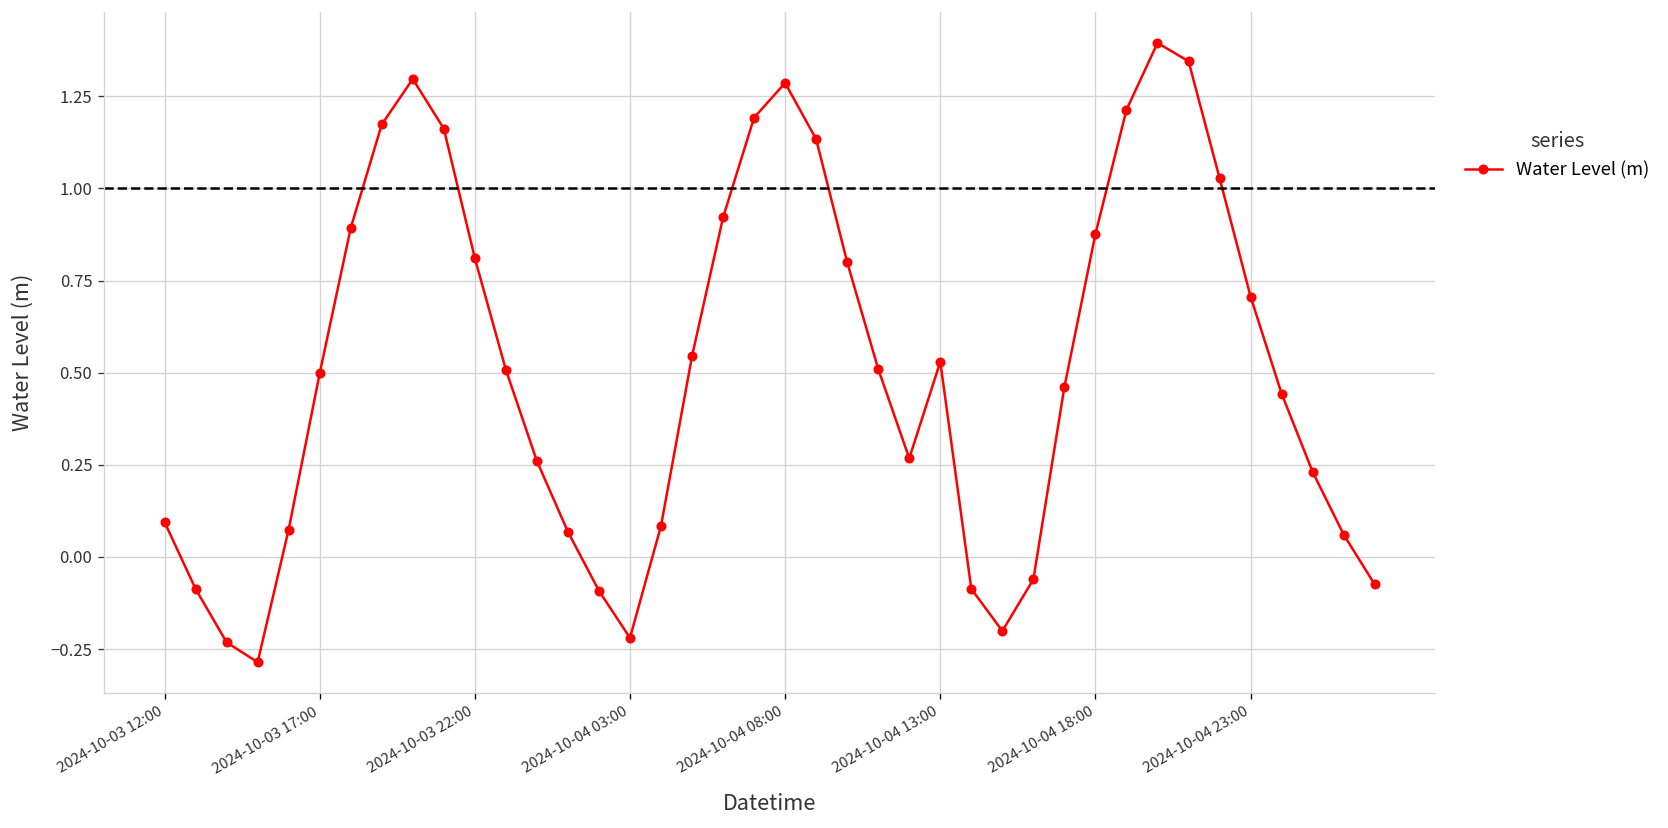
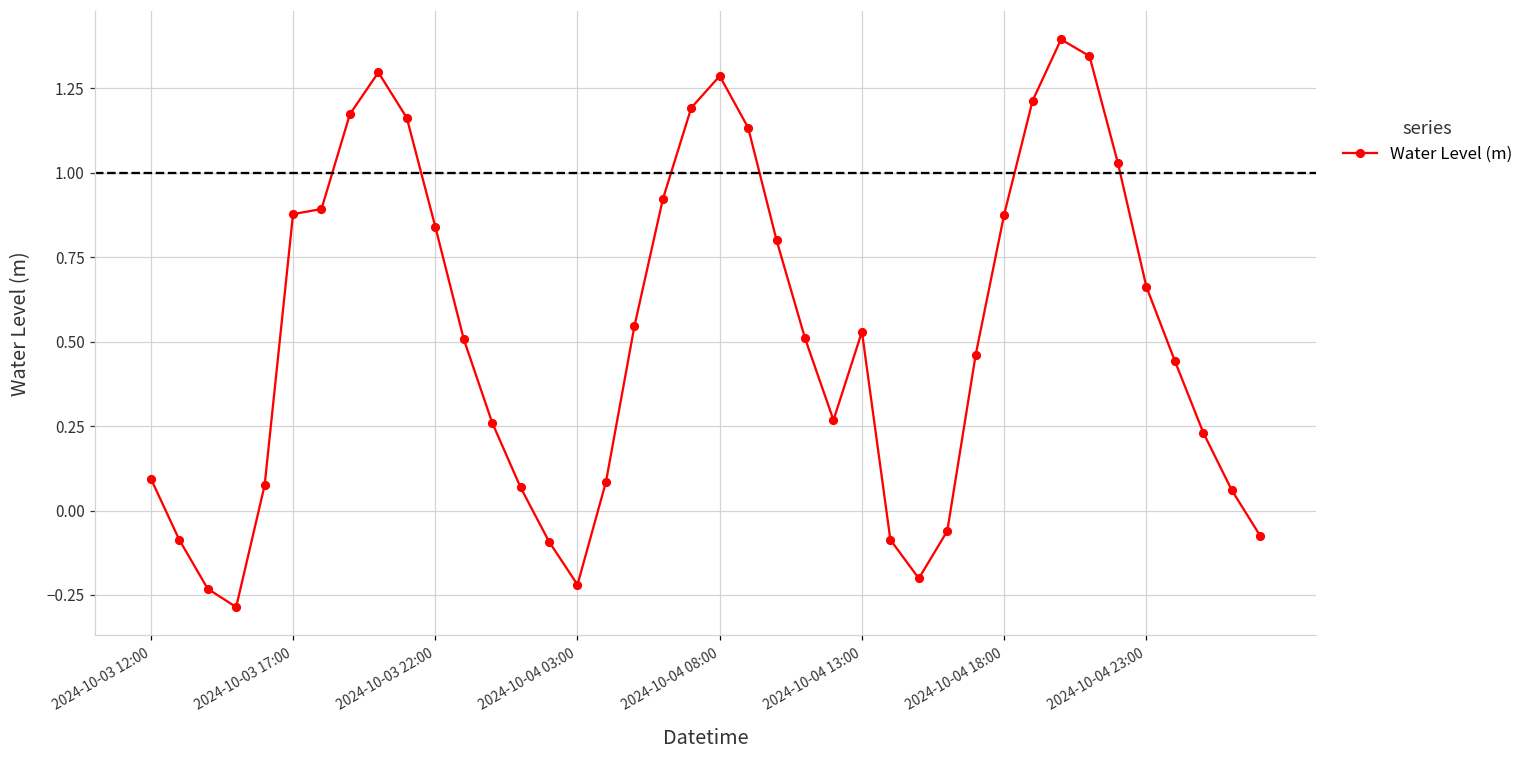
2024-10-03 17:00: 0.50 -> 0.88
2024-10-03 22:00: 0.81 -> 0.84
2024-10-04 23:00: 0.71 -> 0.66
